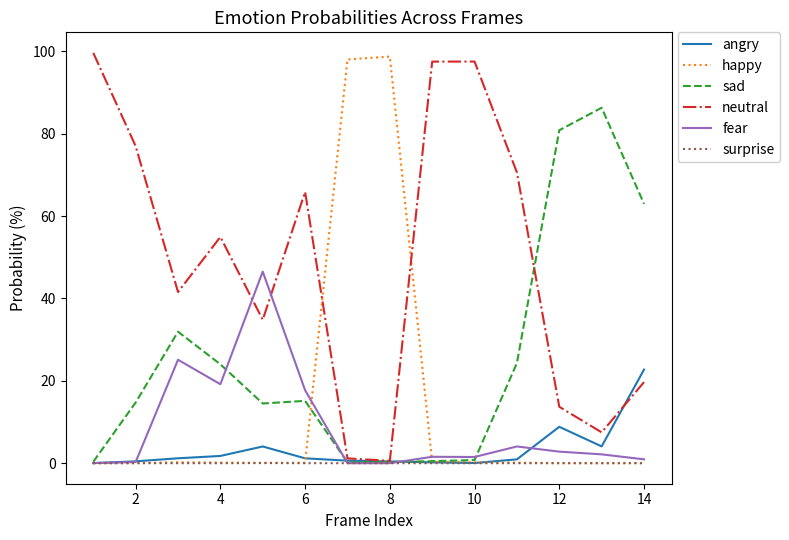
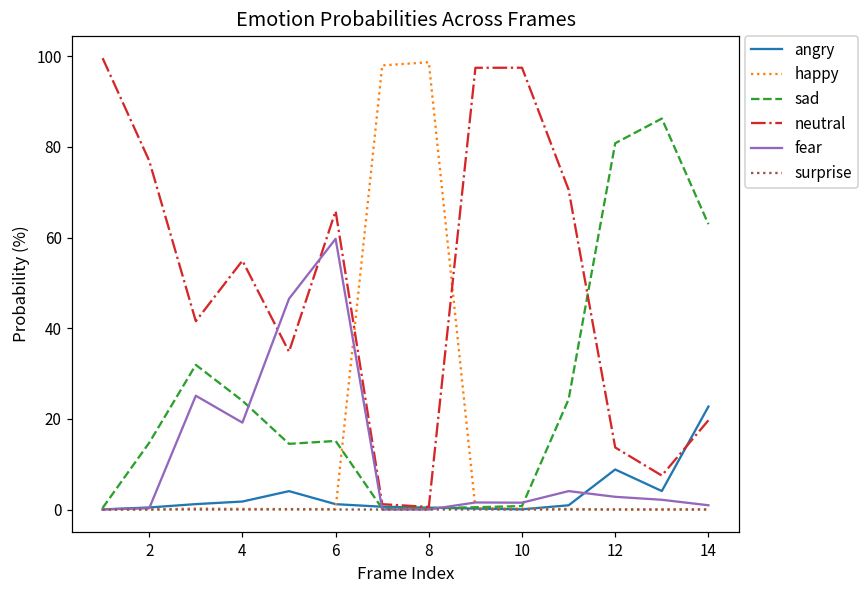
fear, 6: 18 -> 60
